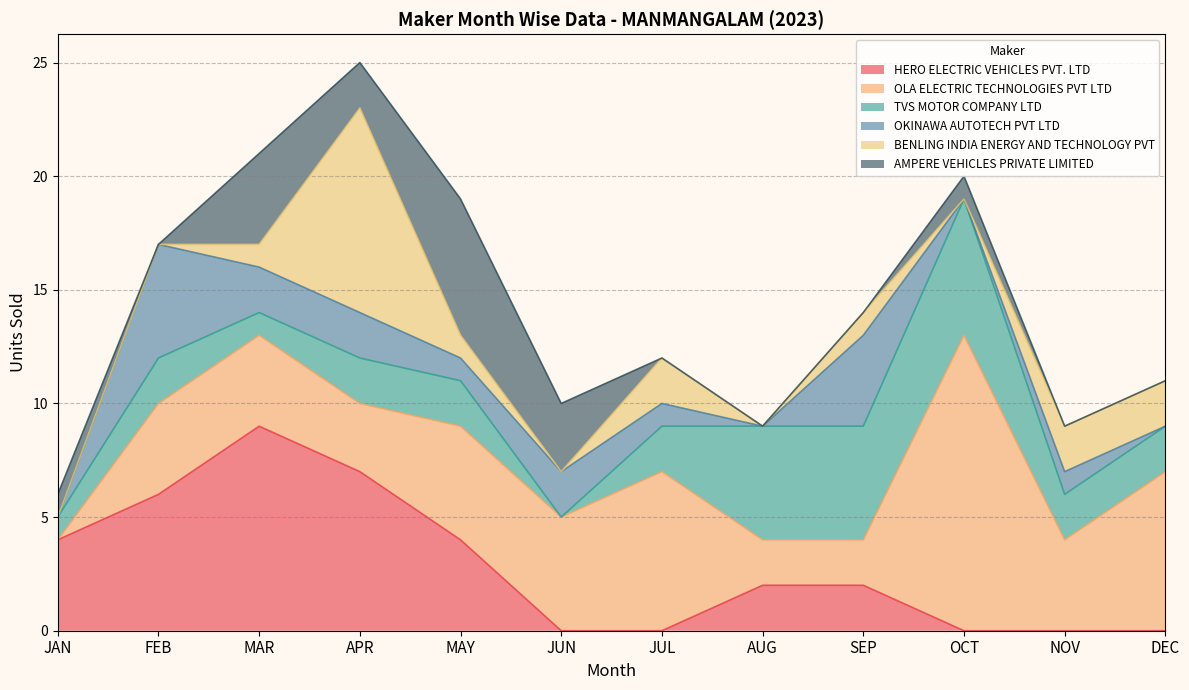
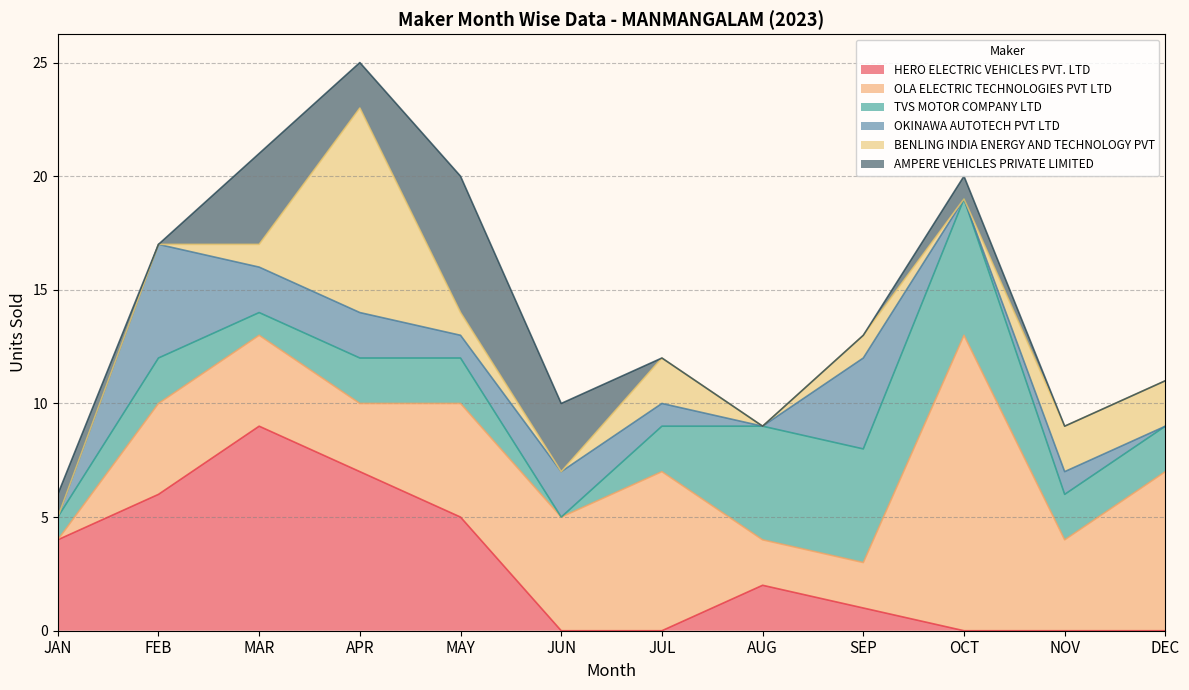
HERO ELECTRIC VEHICLES PVT. LTD, MAY: 4 -> 5
HERO ELECTRIC VEHICLES PVT. LTD, SEP: 2 -> 1
